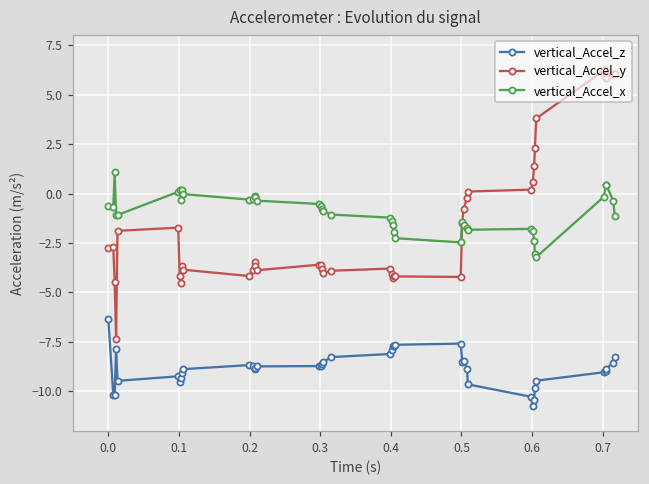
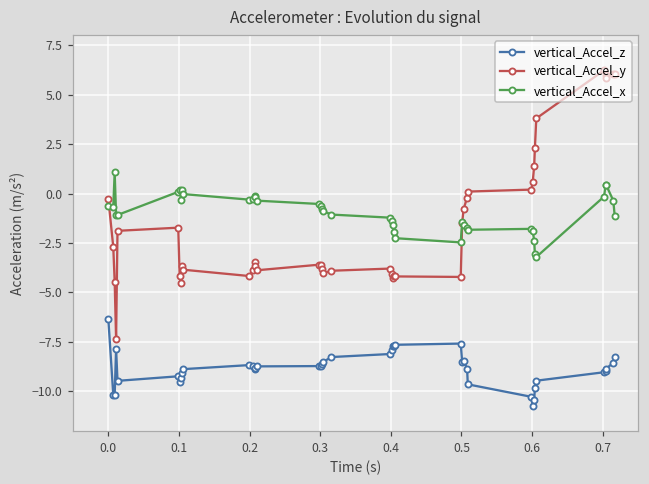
vertical_Accel_y, 0.0: -2.8 -> -0.3
